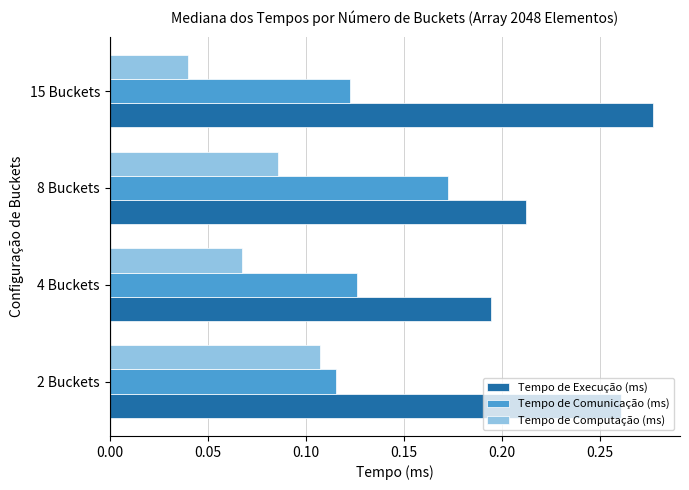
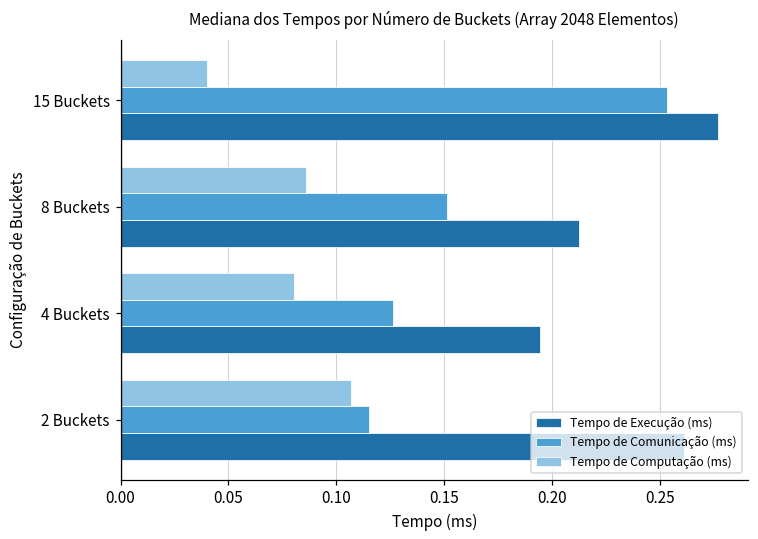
Tempo de Comunicação (ms), 15 Buckets: 0.122 -> 0.253
Tempo de Comunicação (ms), 8 Buckets: 0.172 -> 0.151
Tempo de Computação (ms), 4 Buckets: 0.067 -> 0.080
